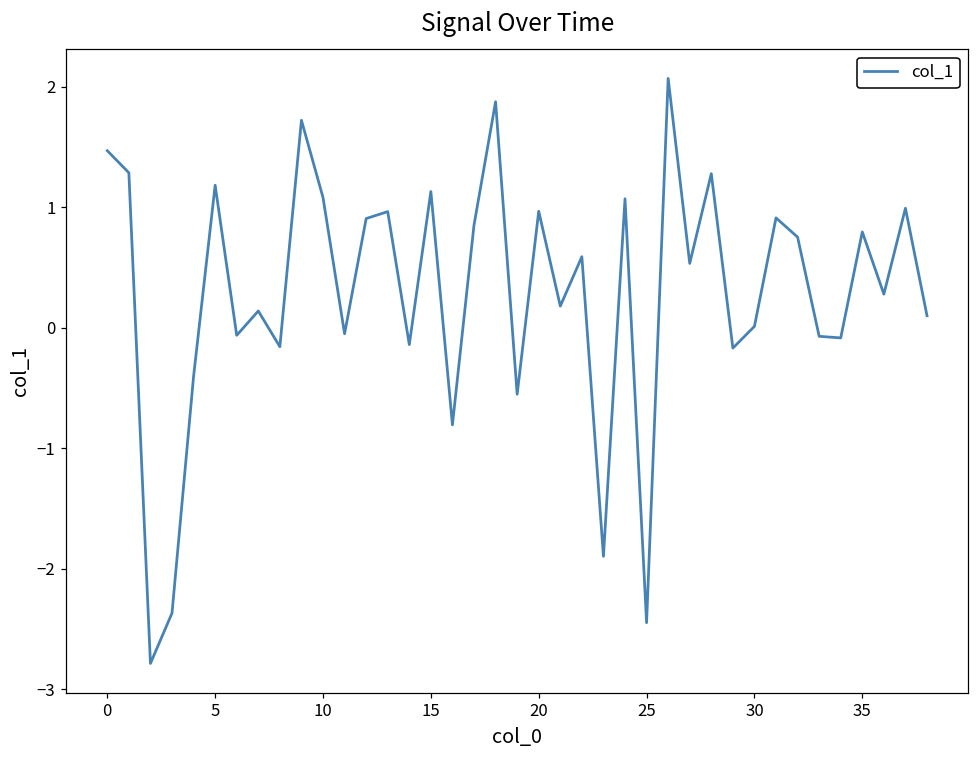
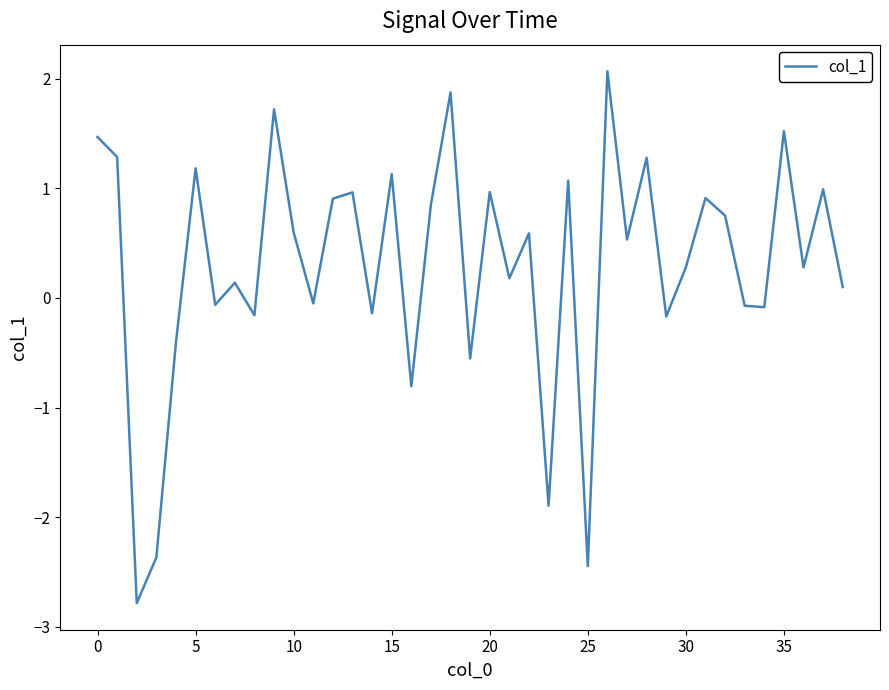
10: 1.08 -> 0.60
30: 0.01 -> 0.28
35: 0.79 -> 1.52
